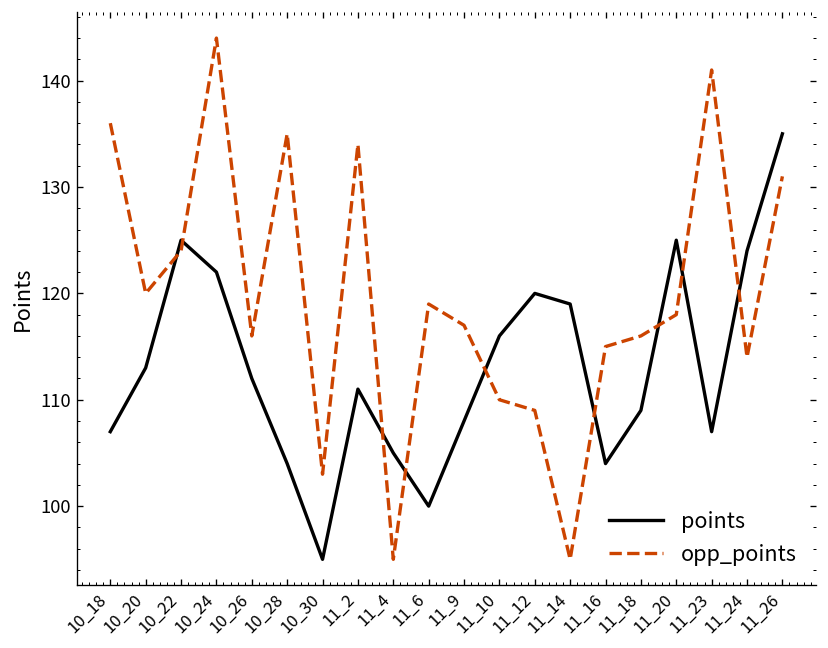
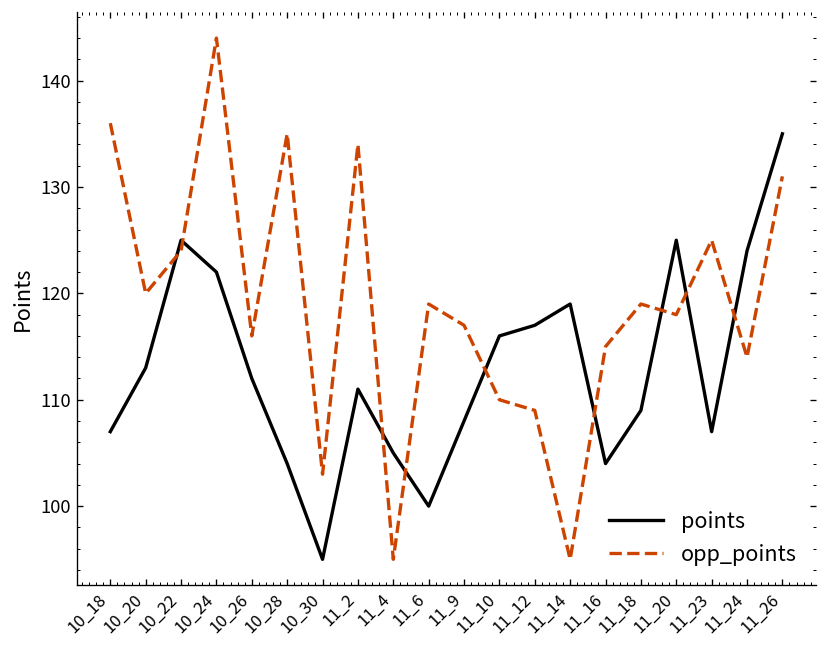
points, 11_12: 120 -> 117
opp_points, 11_18: 116 -> 119
opp_points, 11_23: 141 -> 125
